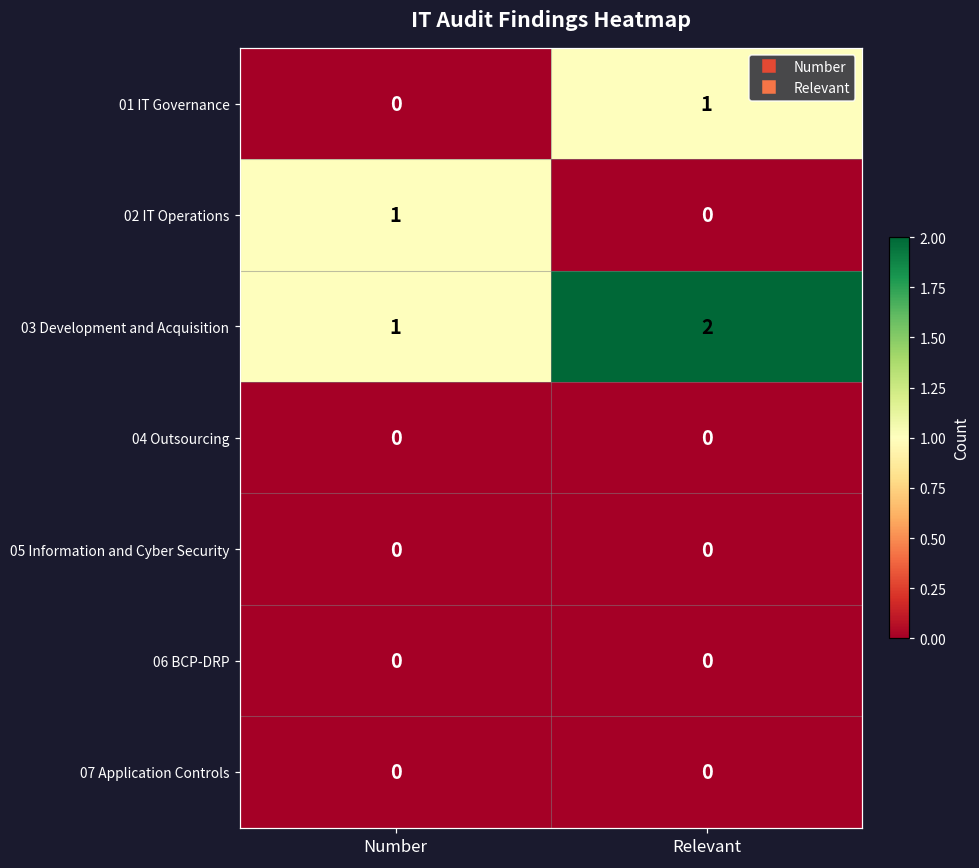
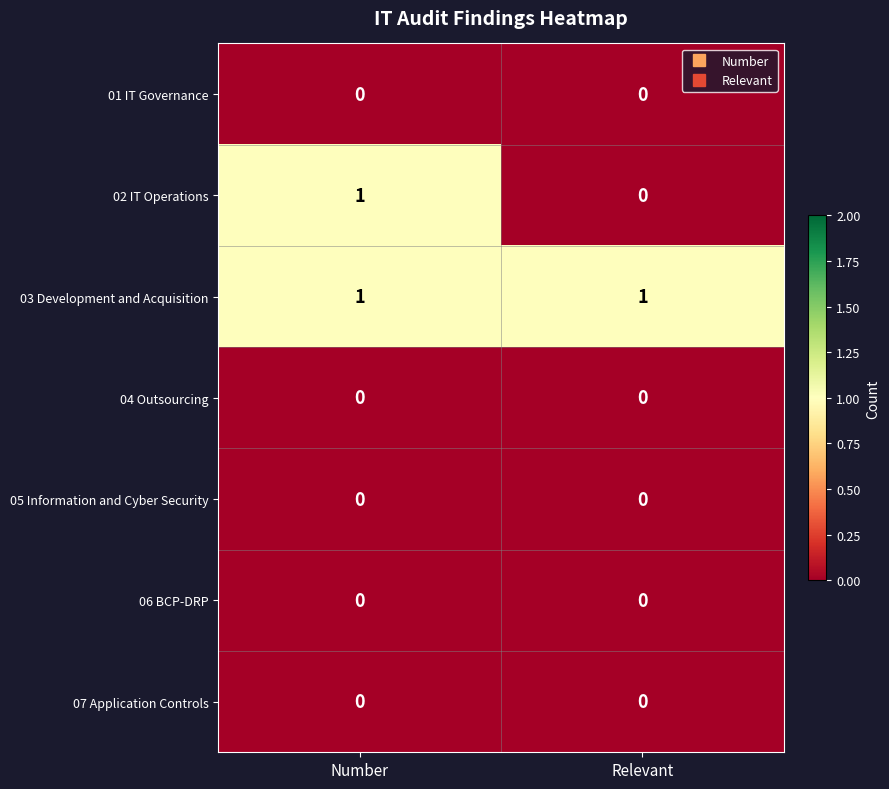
01 IT Governance, Relevant: 1 -> 0
03 Development and Acquisition, Relevant: 2 -> 1
